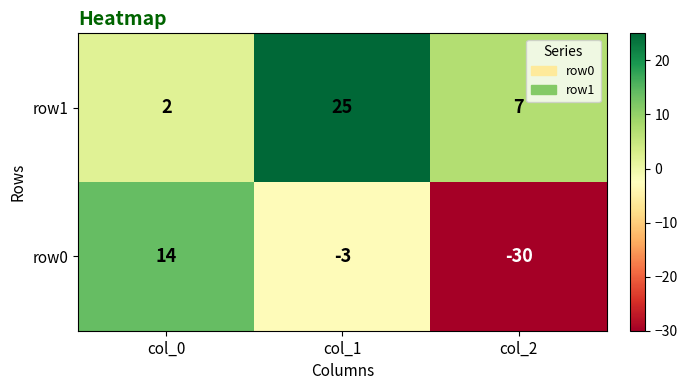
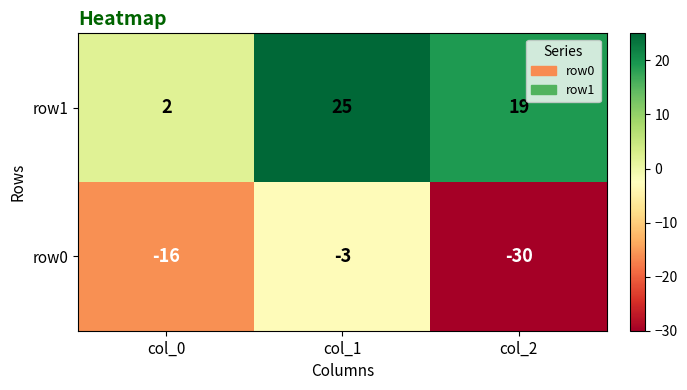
row1, col_2: 7 -> 19
row0, col_0: 14 -> -16
